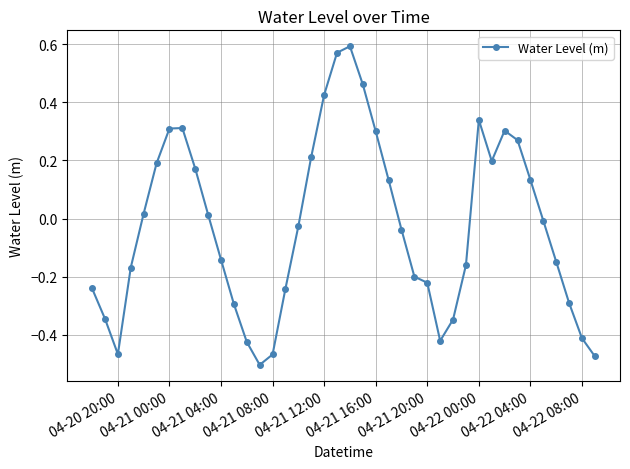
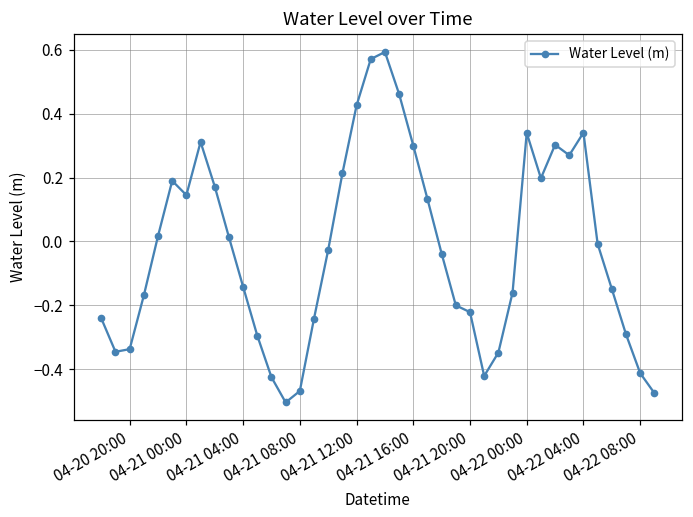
04-20 20:00: -0.47 -> -0.34
04-21 00:00: 0.31 -> 0.14
04-22 04:00: 0.13 -> 0.34
